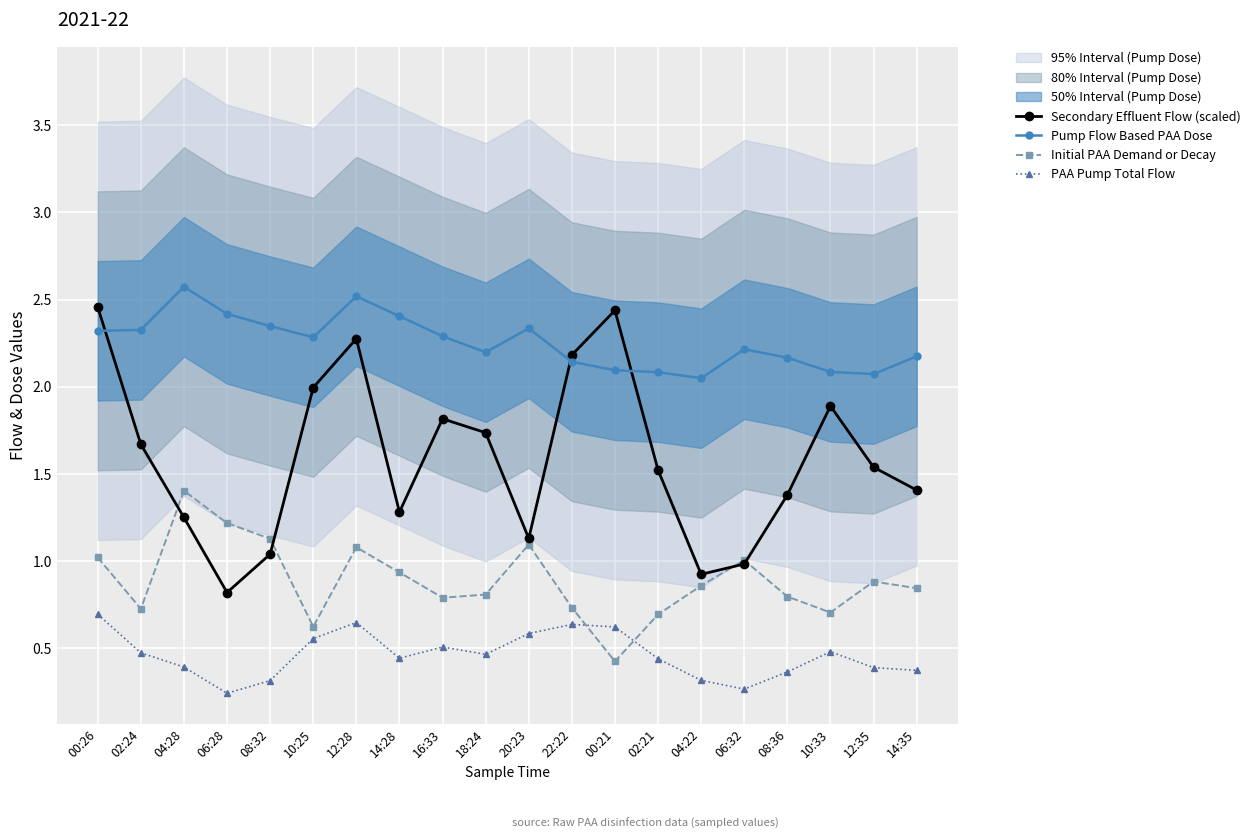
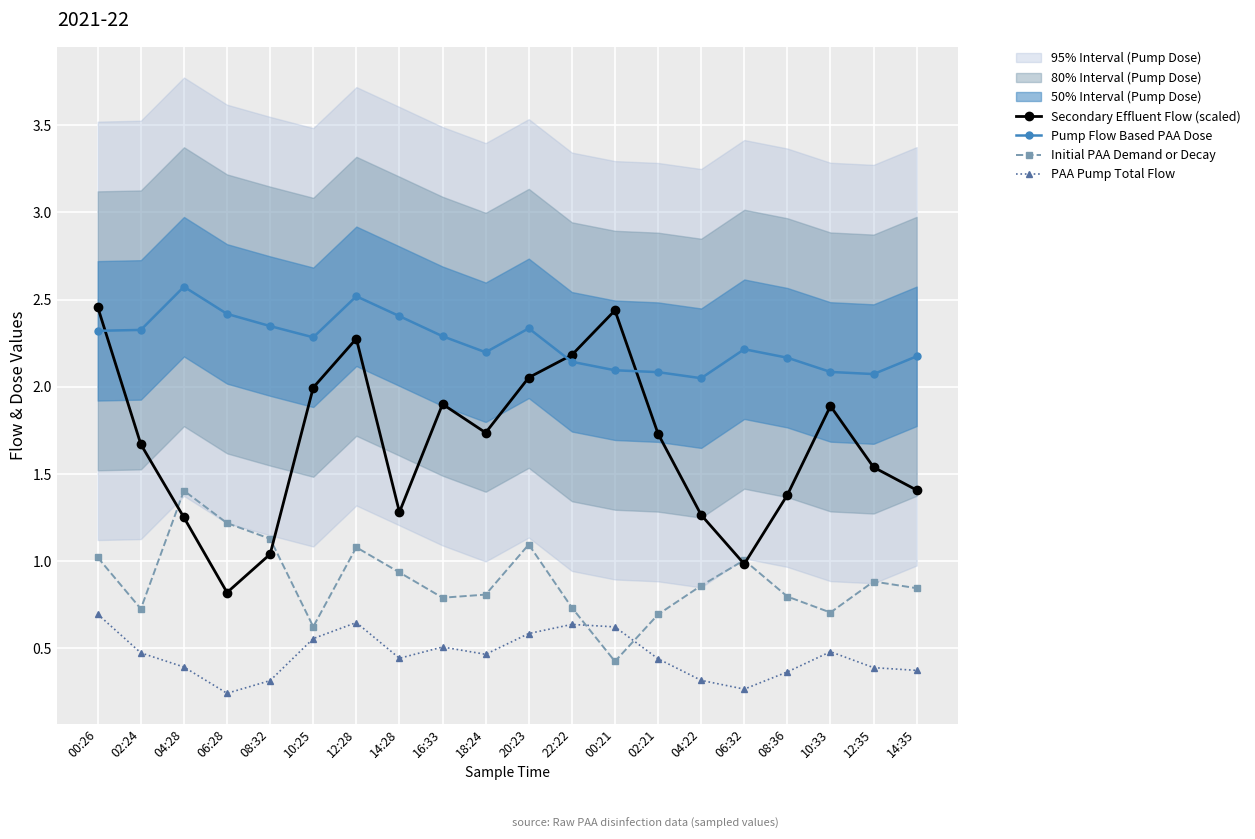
Secondary Effluent Flow (scaled), 16:33: 1.82 -> 1.90
Secondary Effluent Flow (scaled), 20:23: 1.13 -> 2.05
Secondary Effluent Flow (scaled), 02:21: 1.52 -> 1.73
Secondary Effluent Flow (scaled), 04:22: 0.92 -> 1.26
